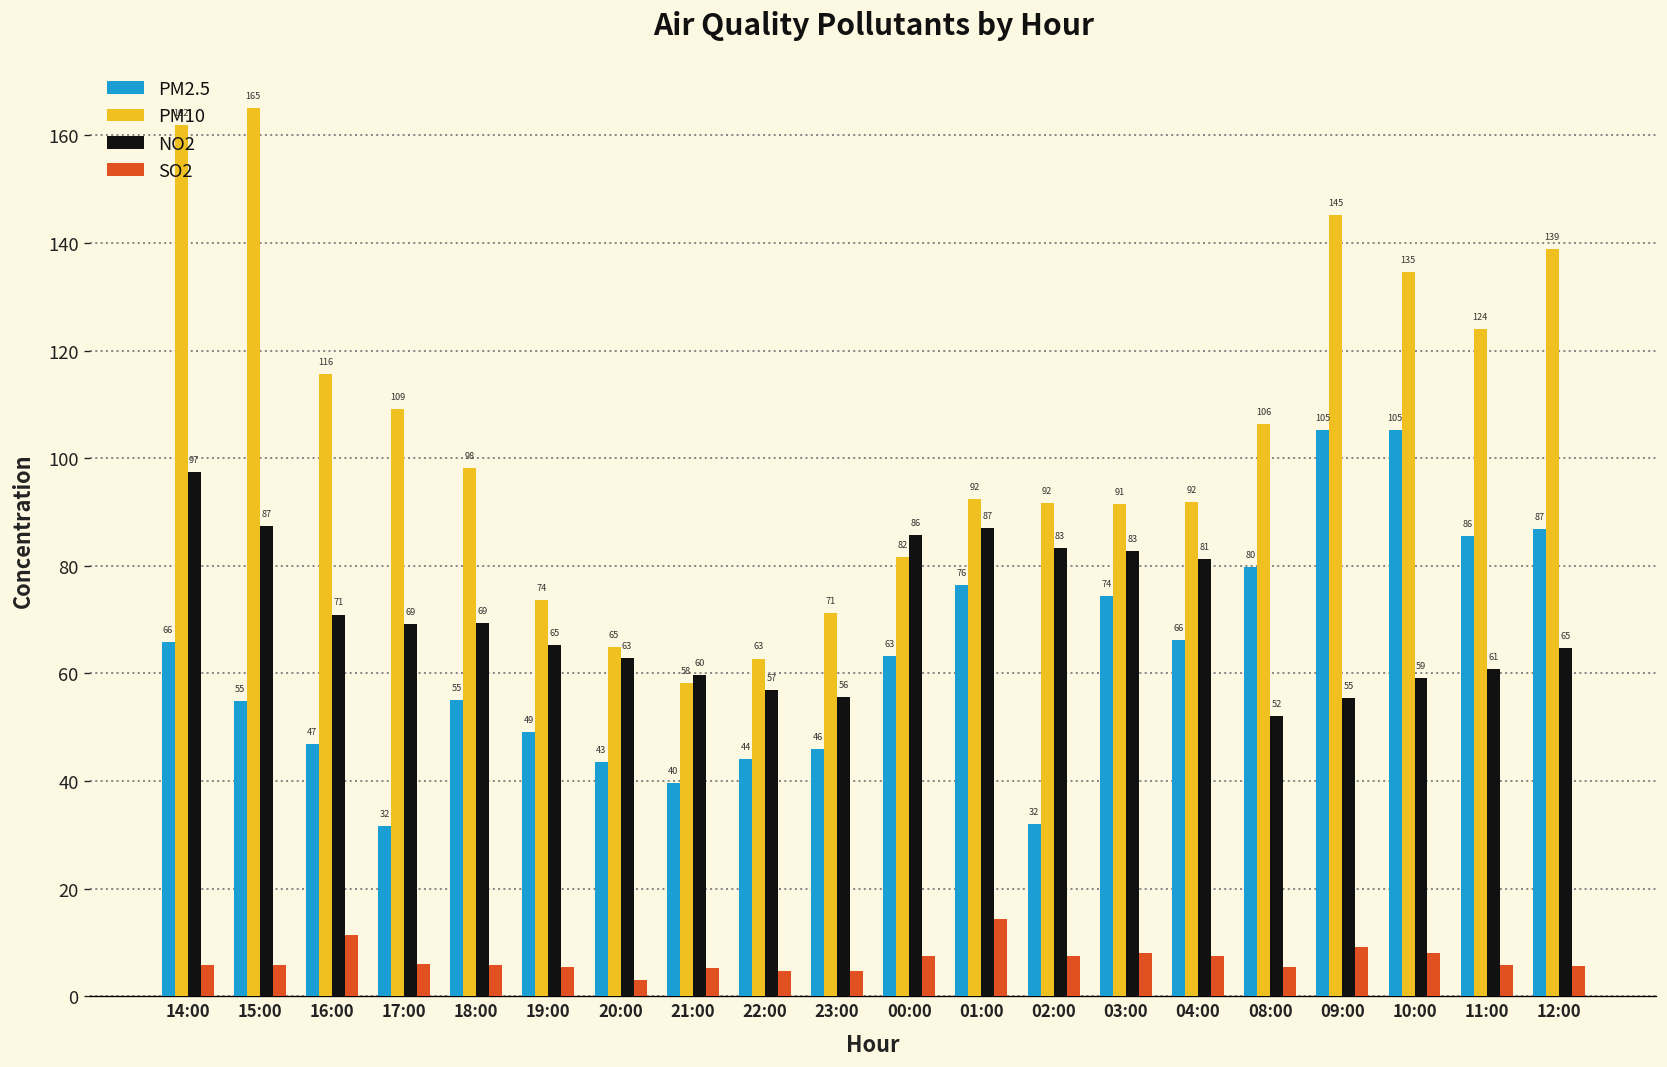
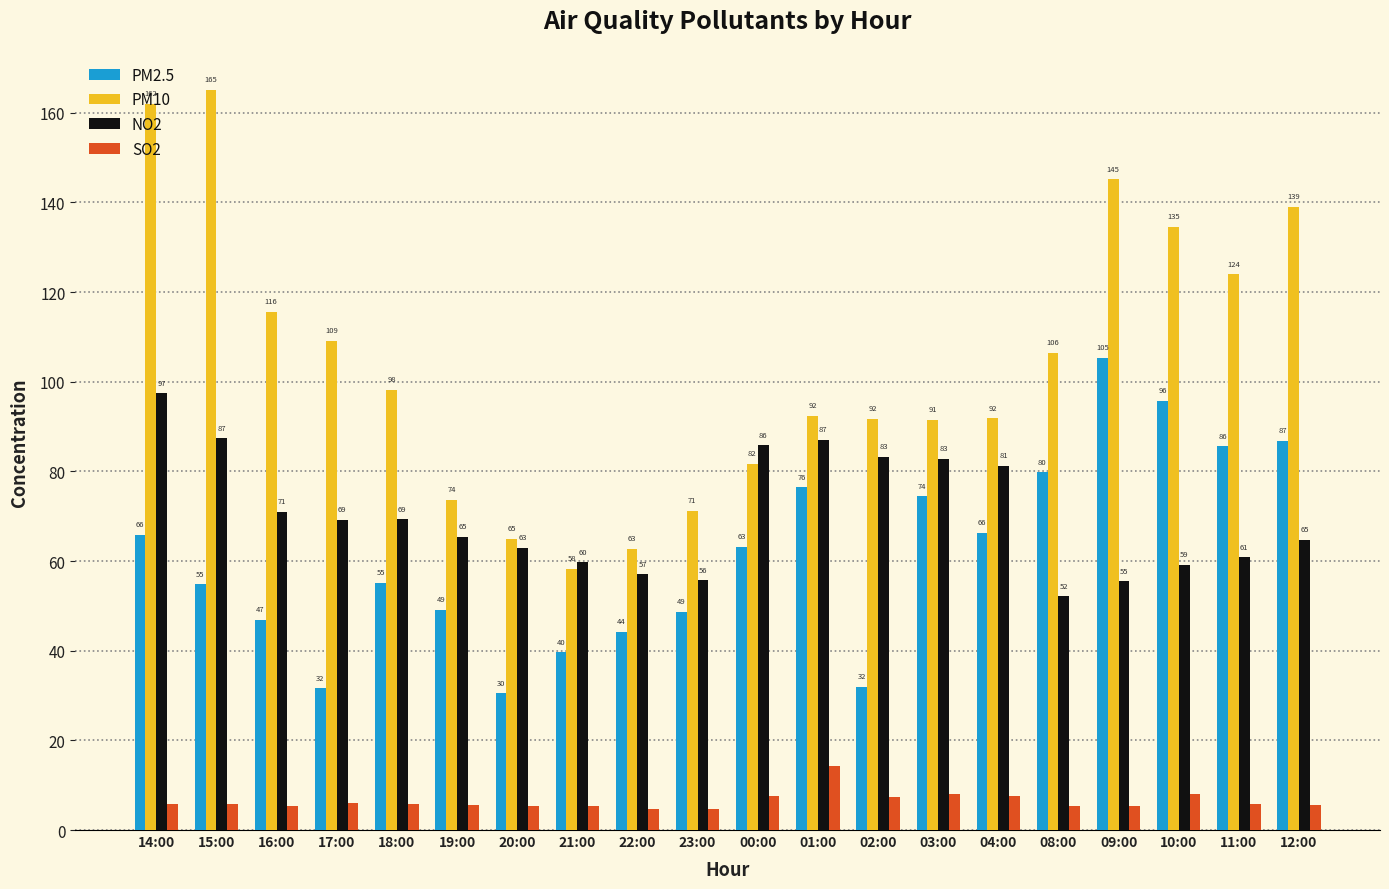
SO2, 16:00: 11 -> 5
PM2.5, 20:00: 43 -> 30
SO2, 20:00: 3 -> 5
PM2.5, 23:00: 46 -> 49
SO2, 09:00: 9 -> 5
PM2.5, 10:00: 105 -> 96
